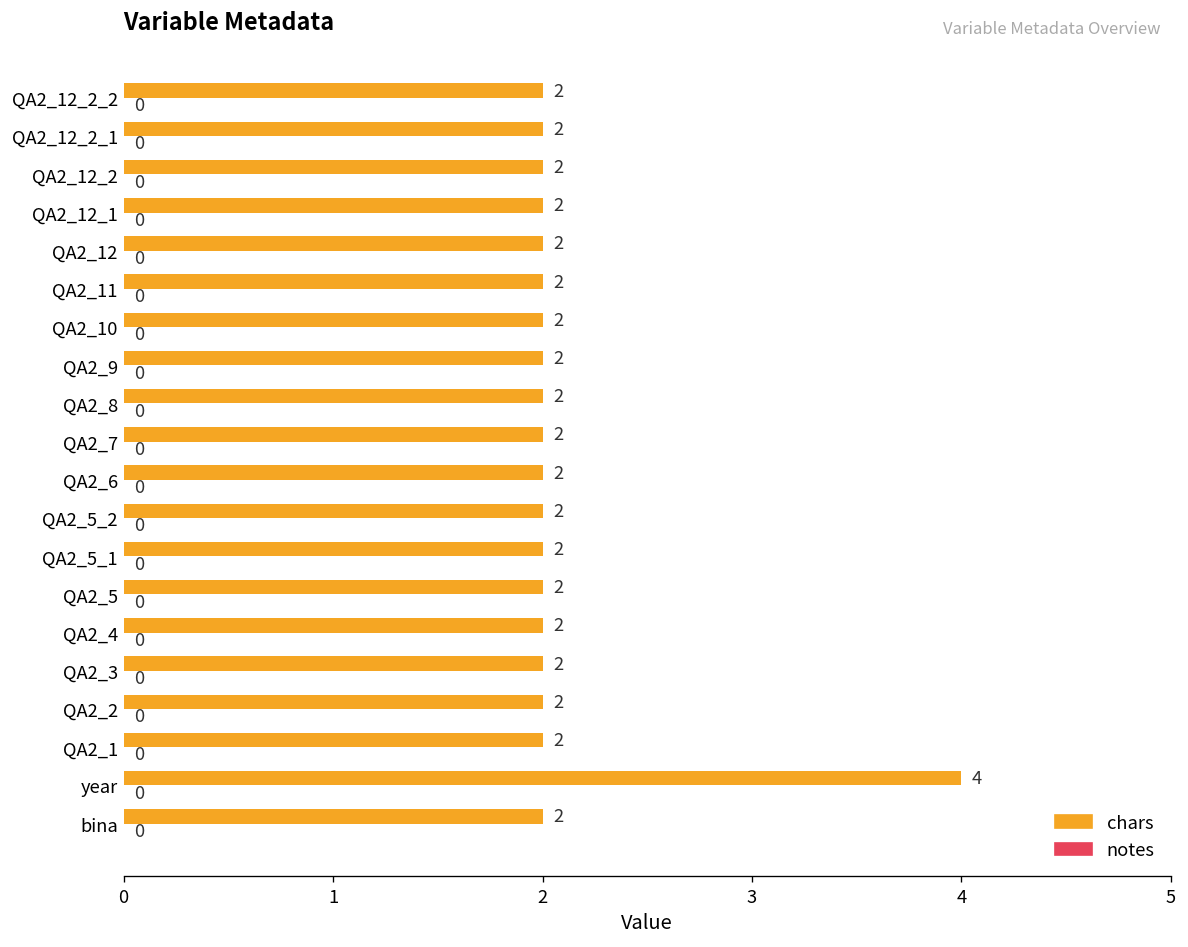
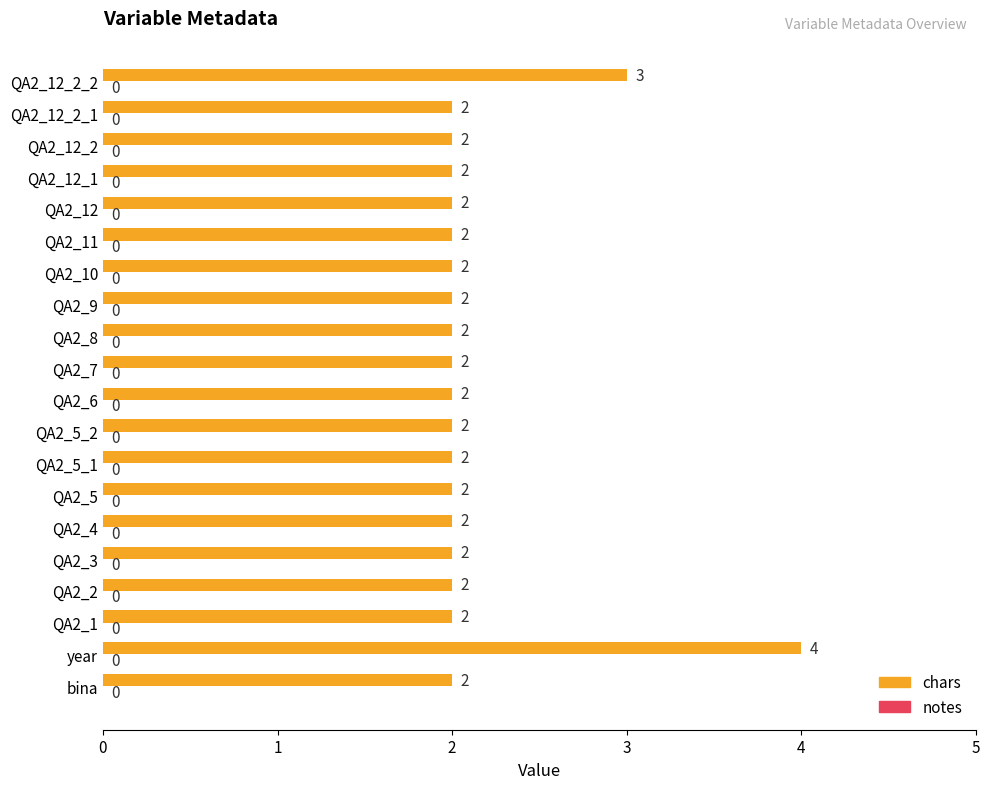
chars, QA2_12_2_2: 2 -> 3
